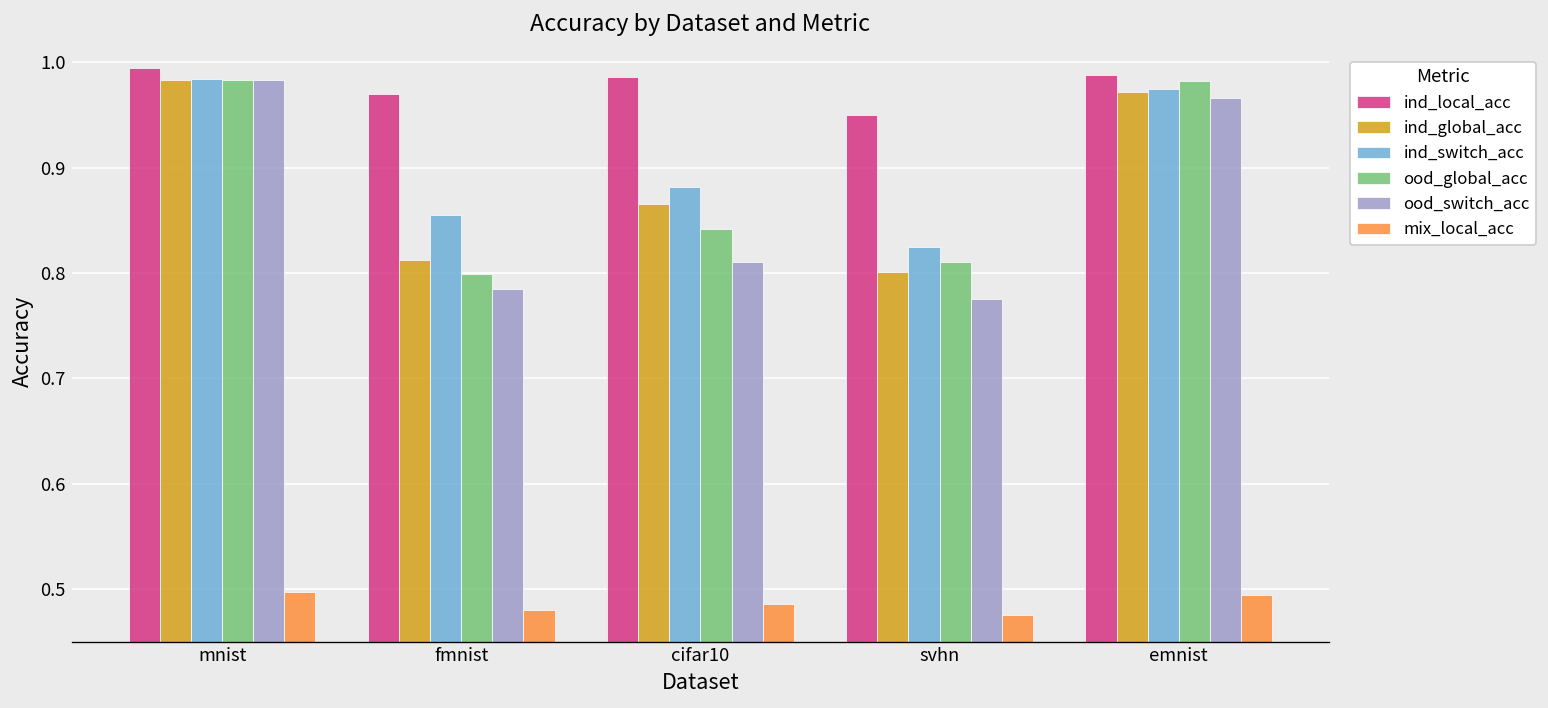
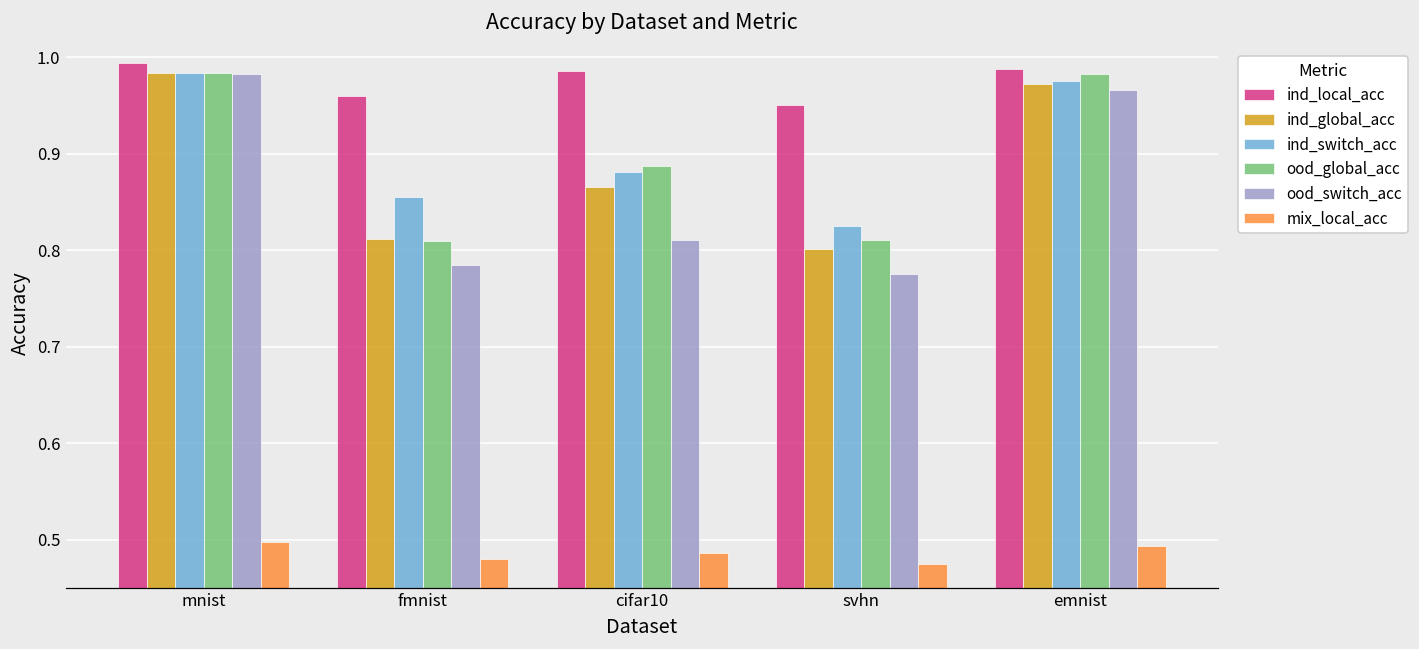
ind_local_acc, fmnist: 0.97 -> 0.96
ood_global_acc, fmnist: 0.80 -> 0.81
ood_global_acc, cifar10: 0.84 -> 0.89
